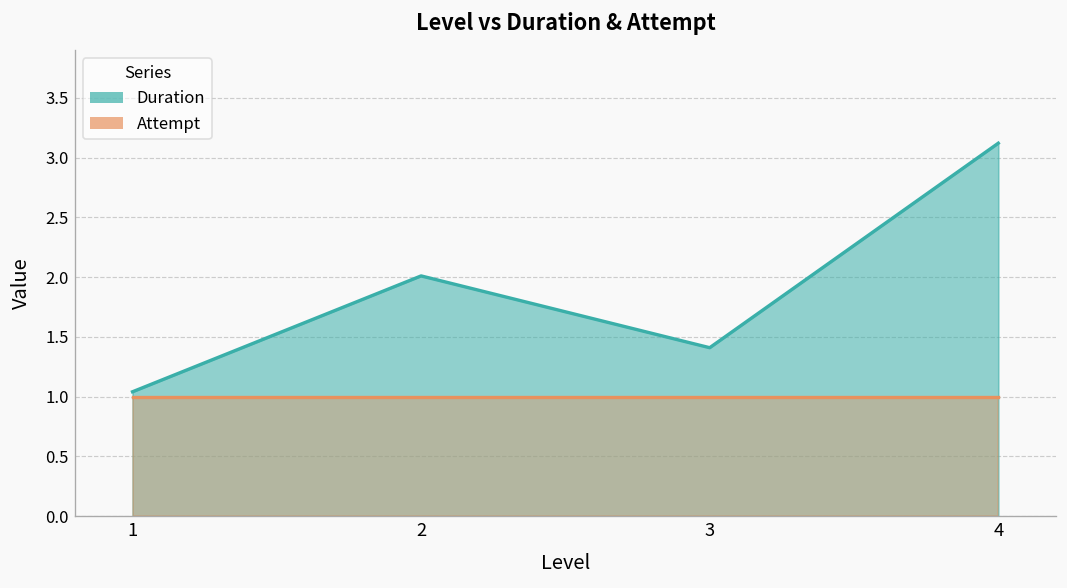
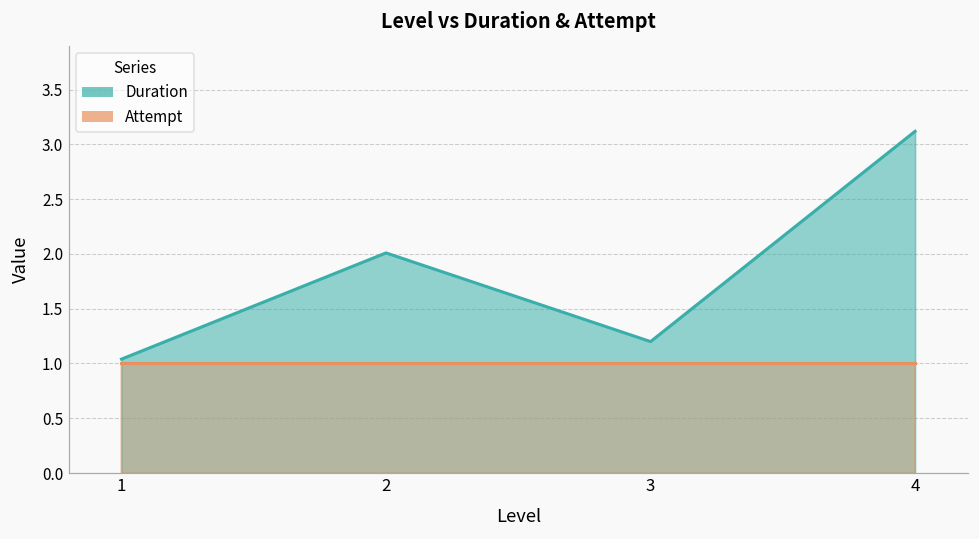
Duration, 3: 1.4 -> 1.2
